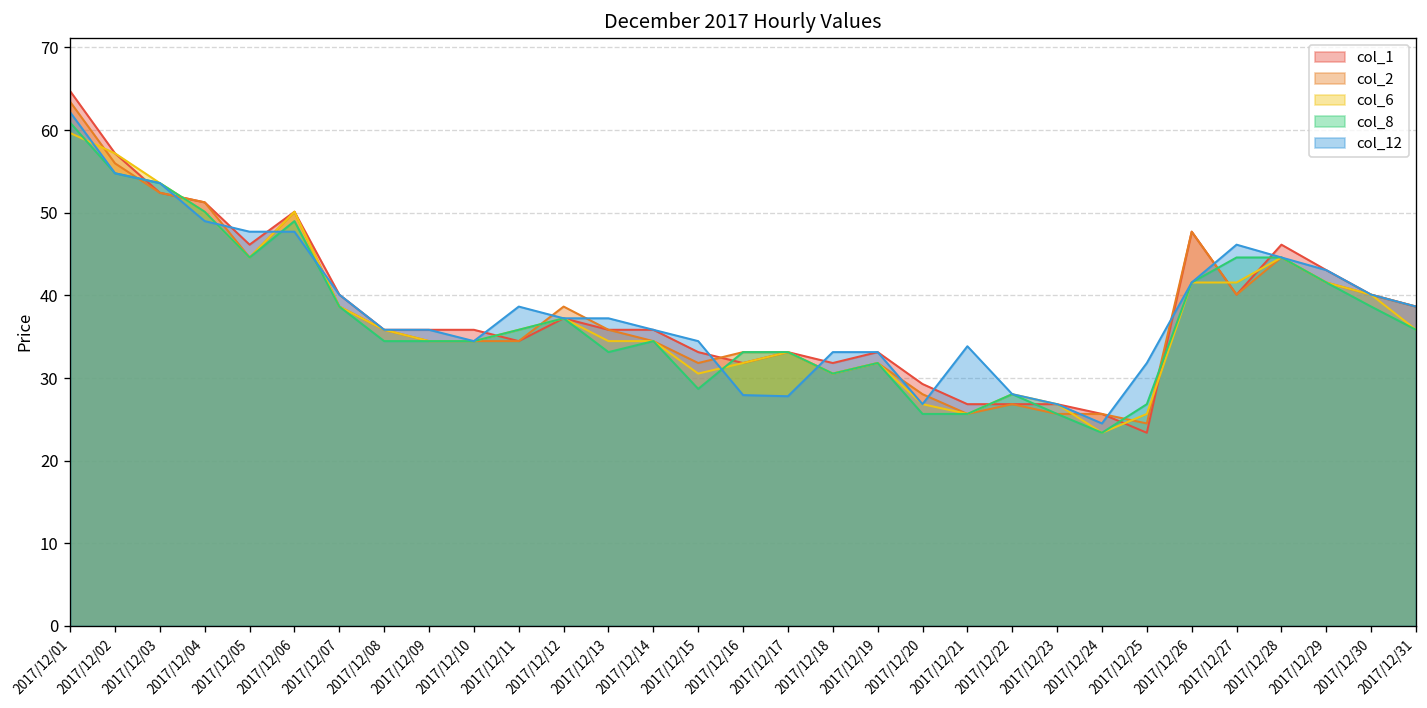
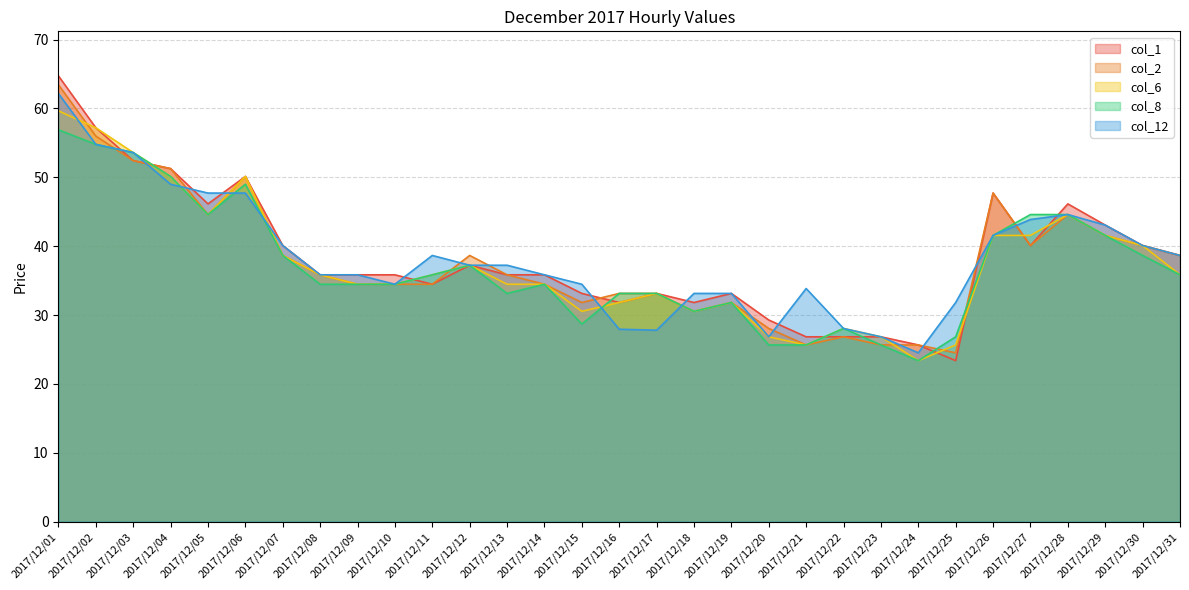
col_8, 2017/12/01: 61 -> 57
col_12, 2017/12/27: 46 -> 44
